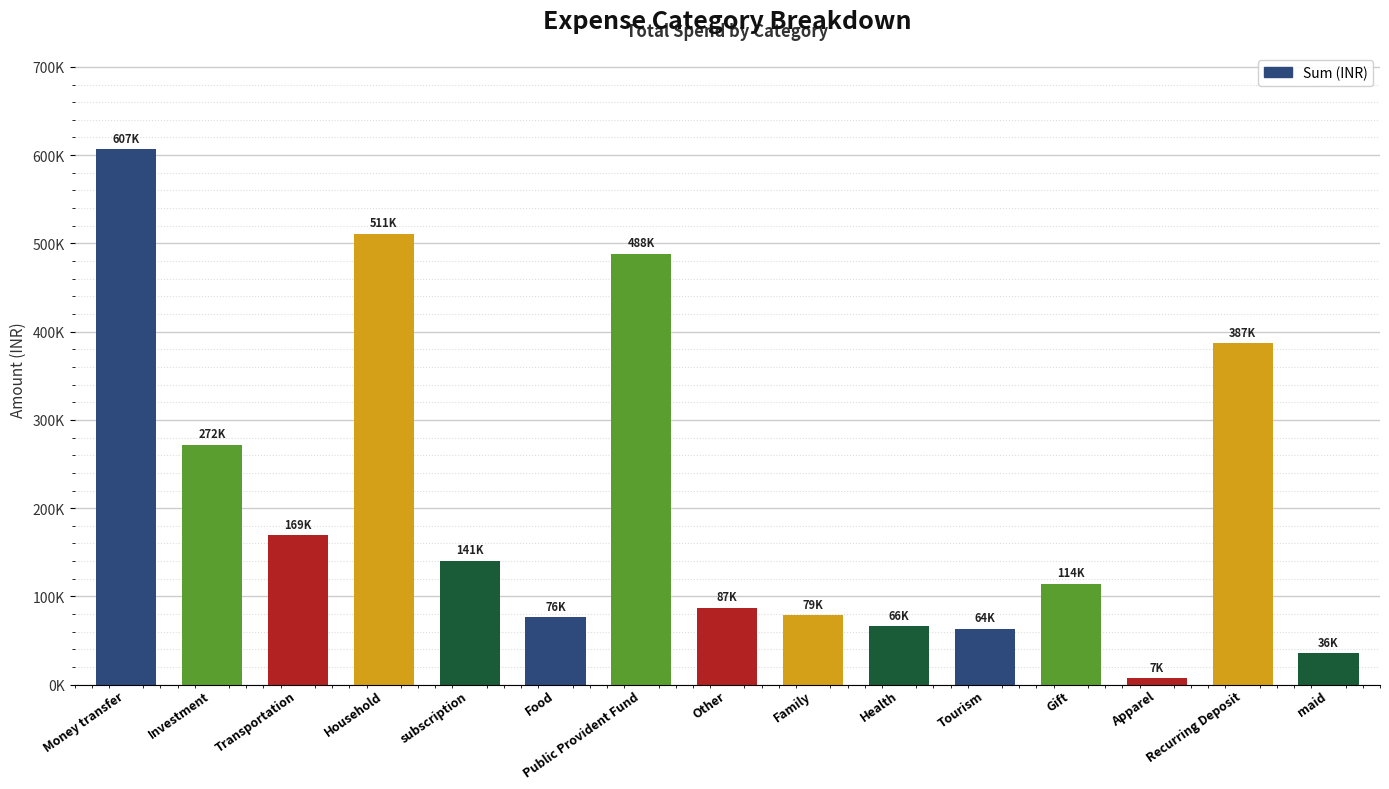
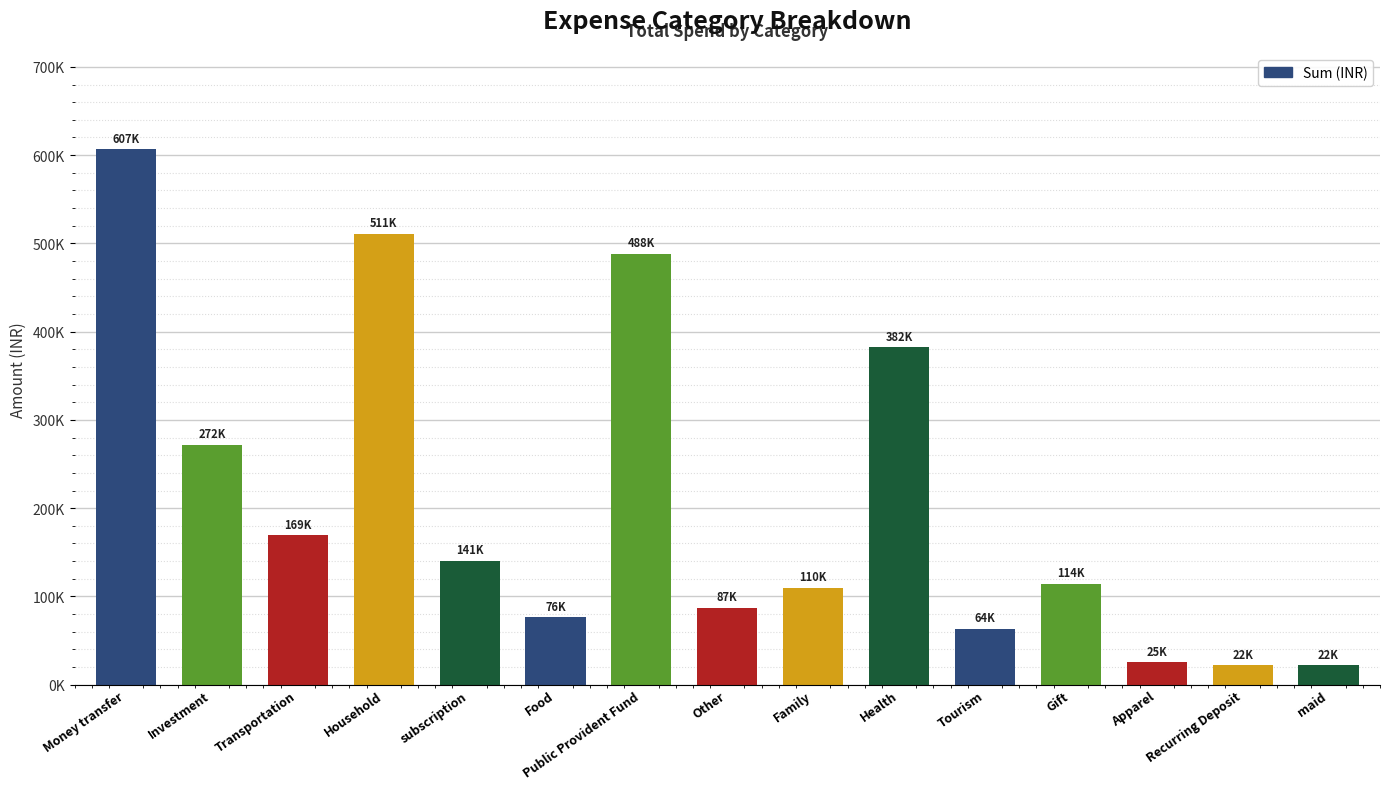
Family: 79K -> 110K
Health: 66K -> 382K
Apparel: 7K -> 25K
Recurring Deposit: 387K -> 22K
maid: 36K -> 22K
